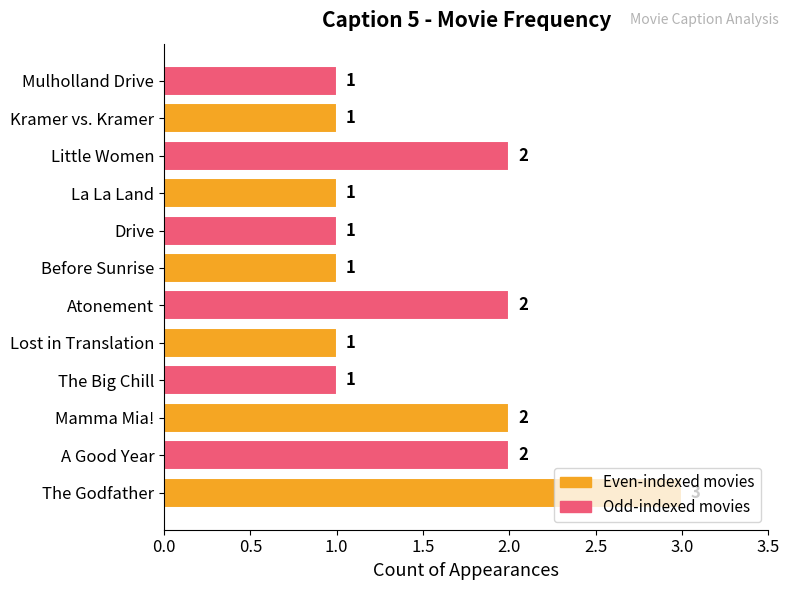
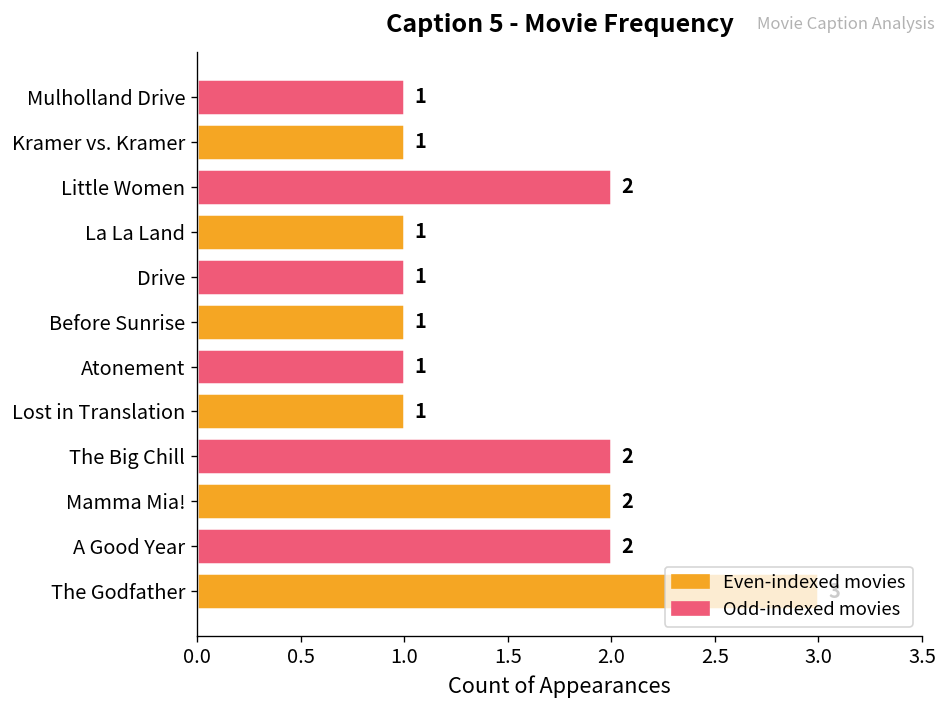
Atonement: 2 -> 1
The Big Chill: 1 -> 2
